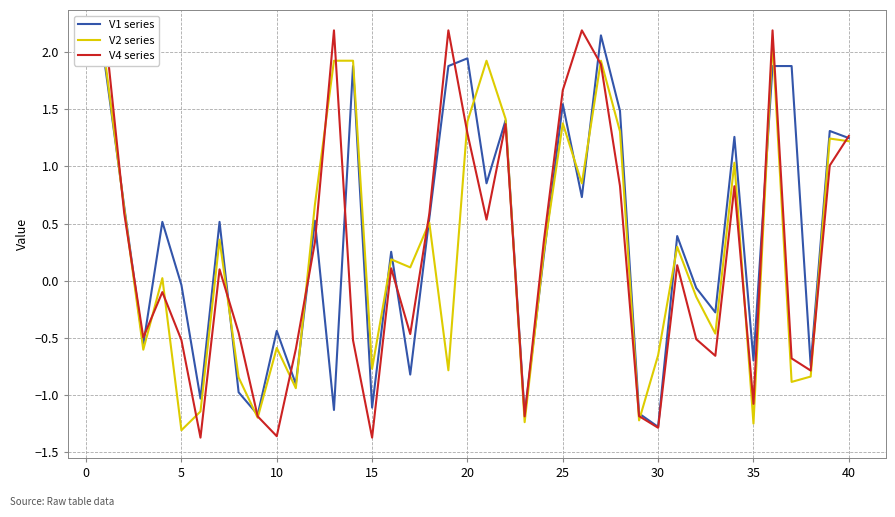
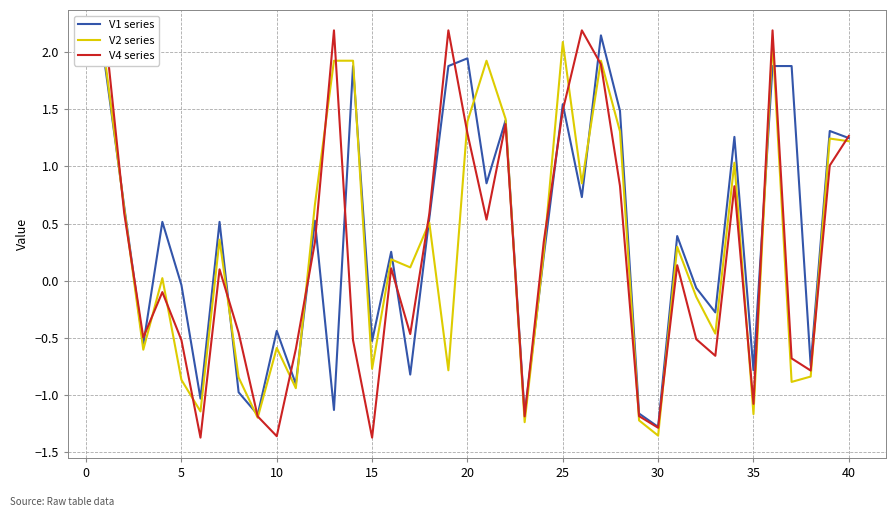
V2 series, 5: -1.31 -> -0.87
V1 series, 15: -1.11 -> -0.53
V2 series, 25: 1.38 -> 2.09
V4 series, 25: 1.67 -> 1.49
V2 series, 30: -0.65 -> -1.35
V1 series, 35: -0.70 -> -0.78
V2 series, 35: -1.25 -> -1.17
